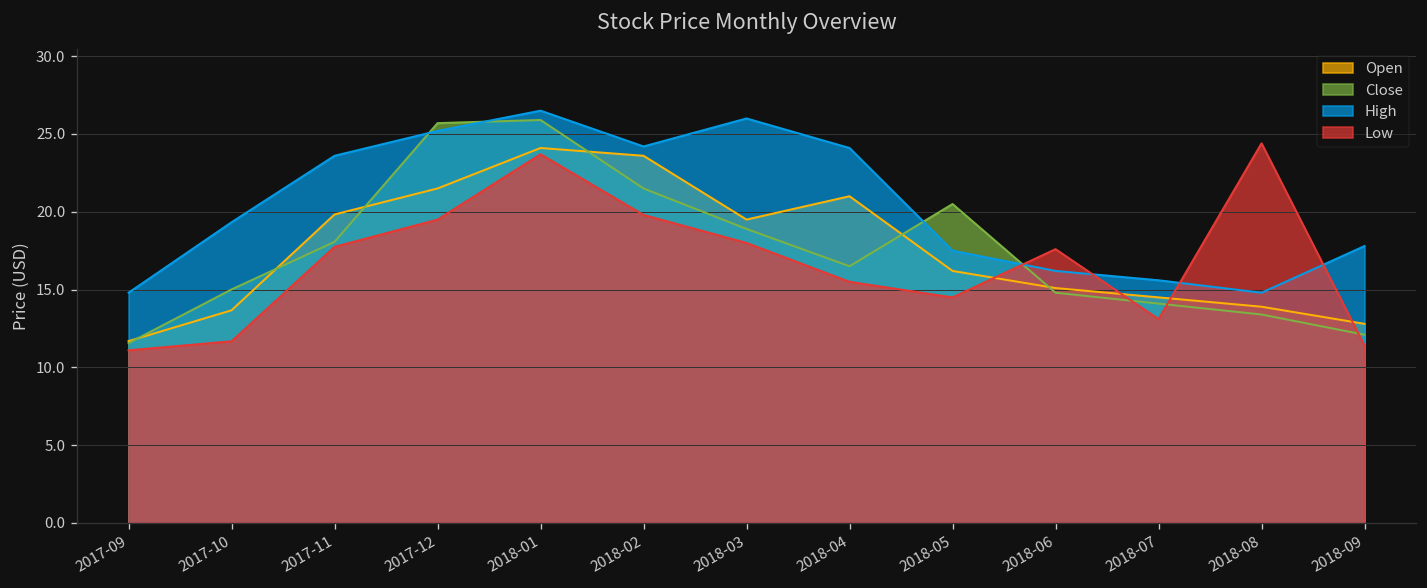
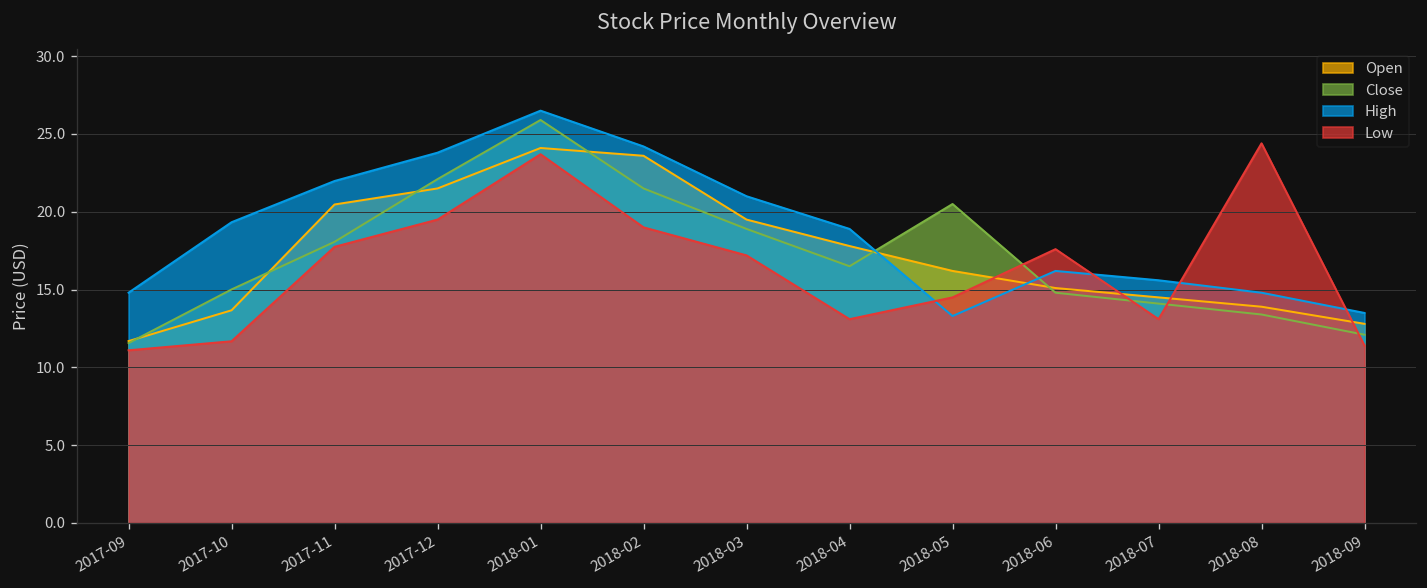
Open, 2017-11: 19.8 -> 20.5
High, 2017-11: 23.6 -> 22.0
Close, 2017-12: 25.7 -> 22.1
High, 2017-12: 25.2 -> 23.8
Low, 2018-02: 19.8 -> 19.0
High, 2018-03: 26 -> 21
Low, 2018-03: 18.0 -> 17.2
Open, 2018-04: 21.0 -> 17.8
High, 2018-04: 24.1 -> 18.9
Low, 2018-04: 15.5 -> 13.1
High, 2018-05: 17.5 -> 13.3
High, 2018-09: 17.8 -> 13.5
